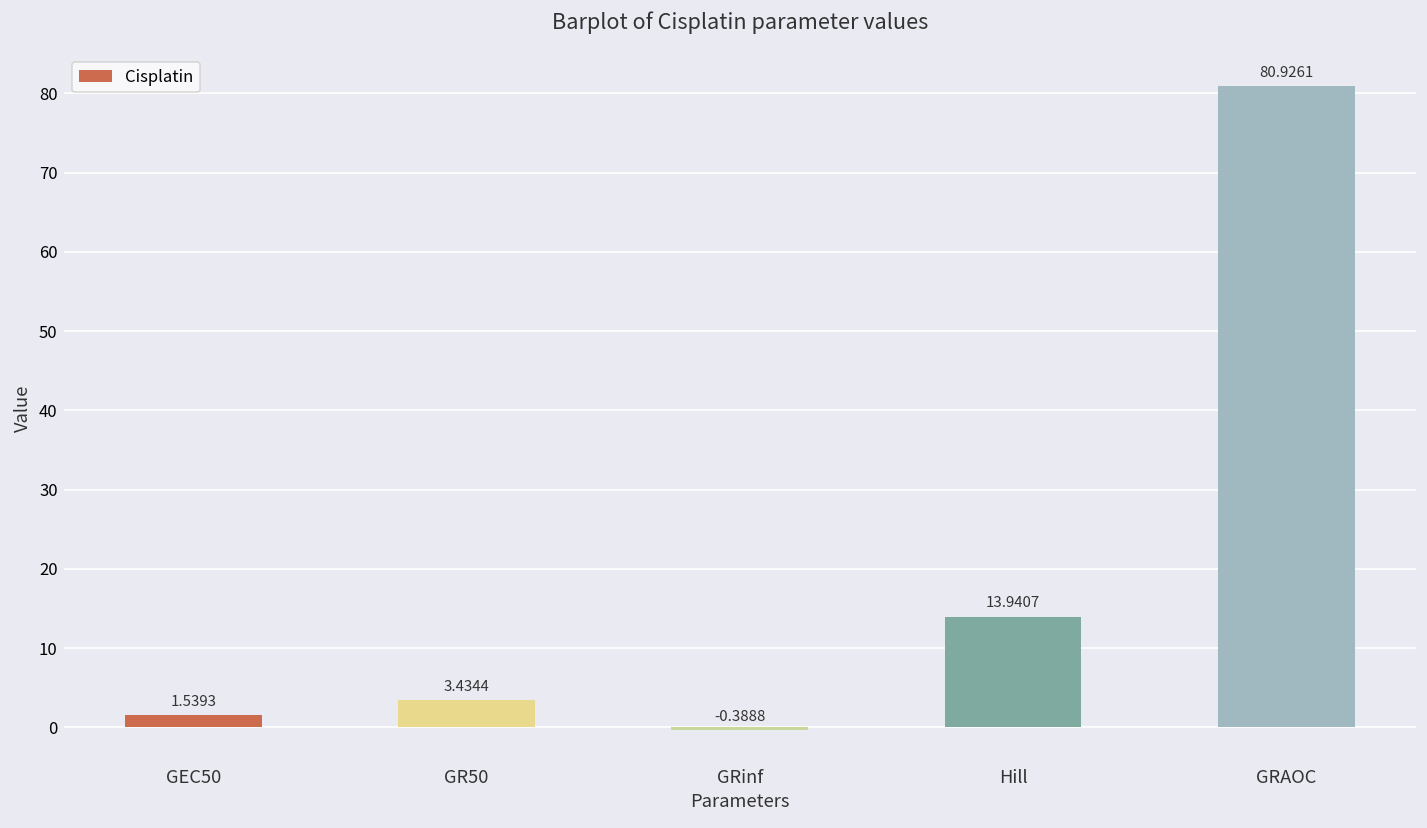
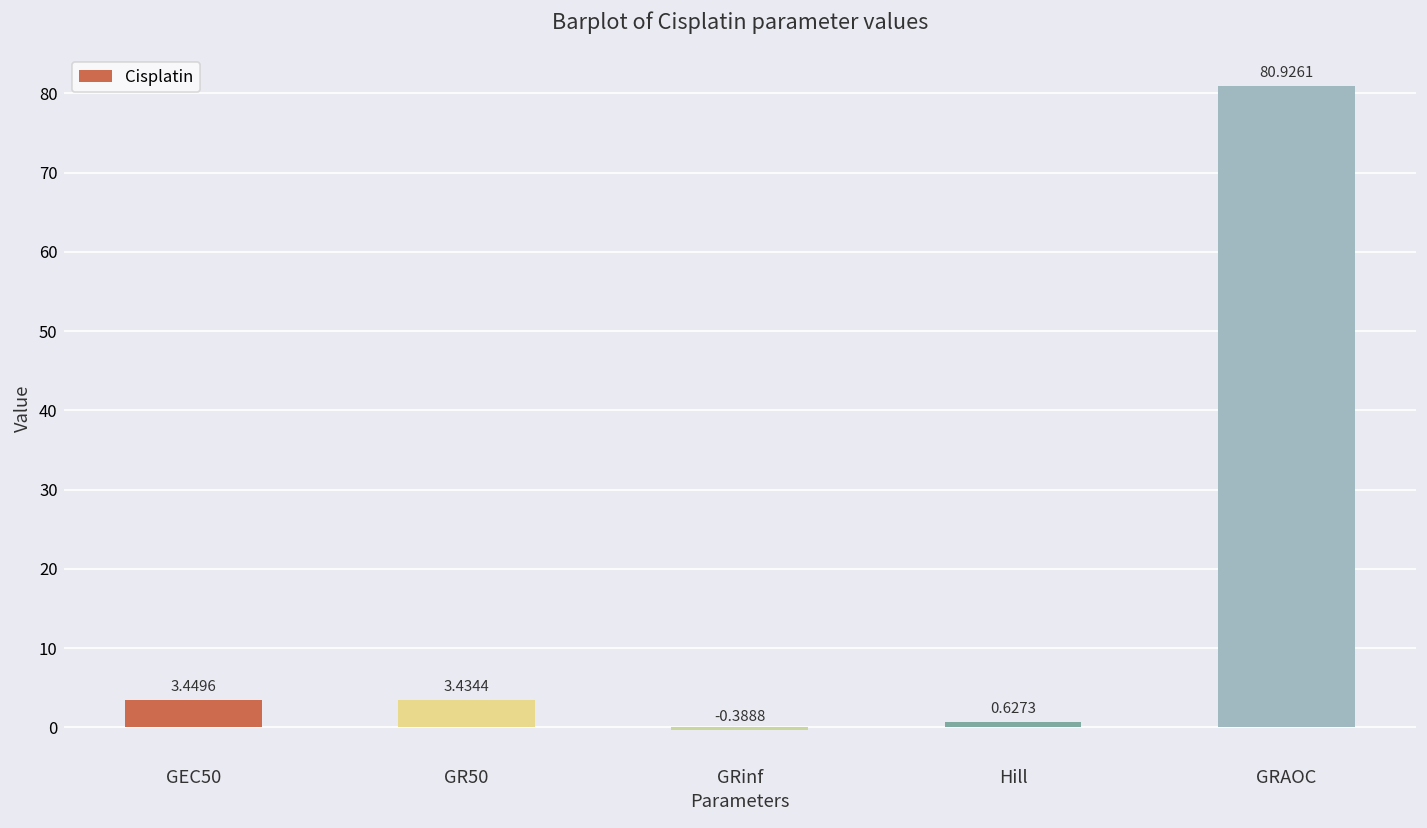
GEC50: 1.5393 -> 3.4496
Hill: 13.9407 -> 0.6273
